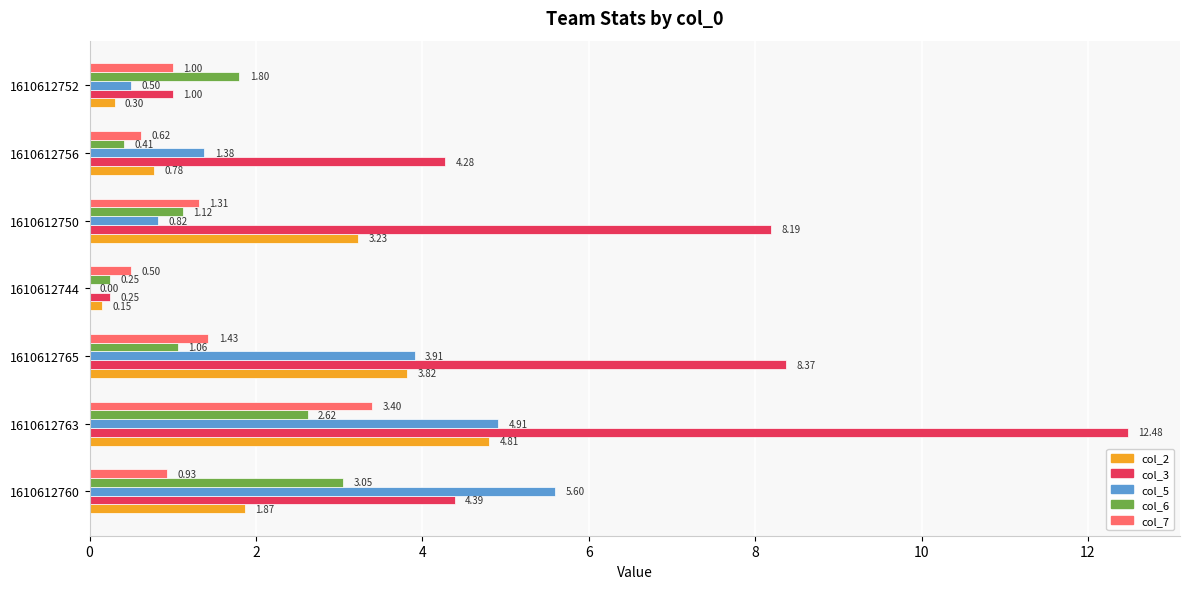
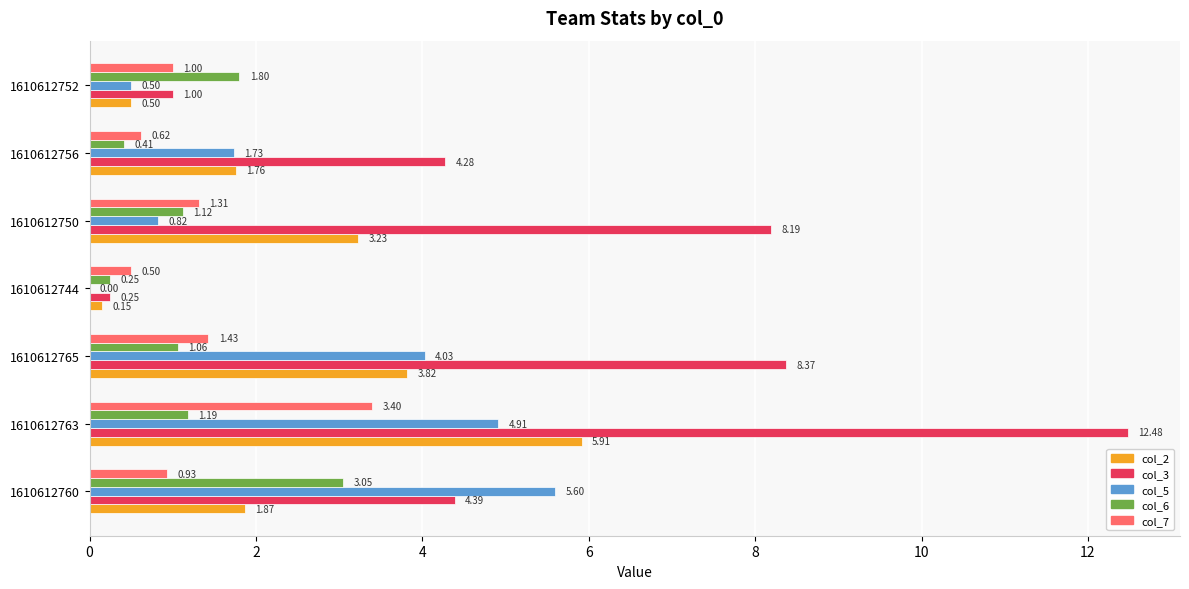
col_2, 1610612752: 0.30 -> 0.50
col_5, 1610612756: 1.38 -> 1.73
col_2, 1610612756: 0.78 -> 1.76
col_5, 1610612765: 3.91 -> 4.03
col_6, 1610612763: 2.62 -> 1.19
col_2, 1610612763: 4.81 -> 5.91
